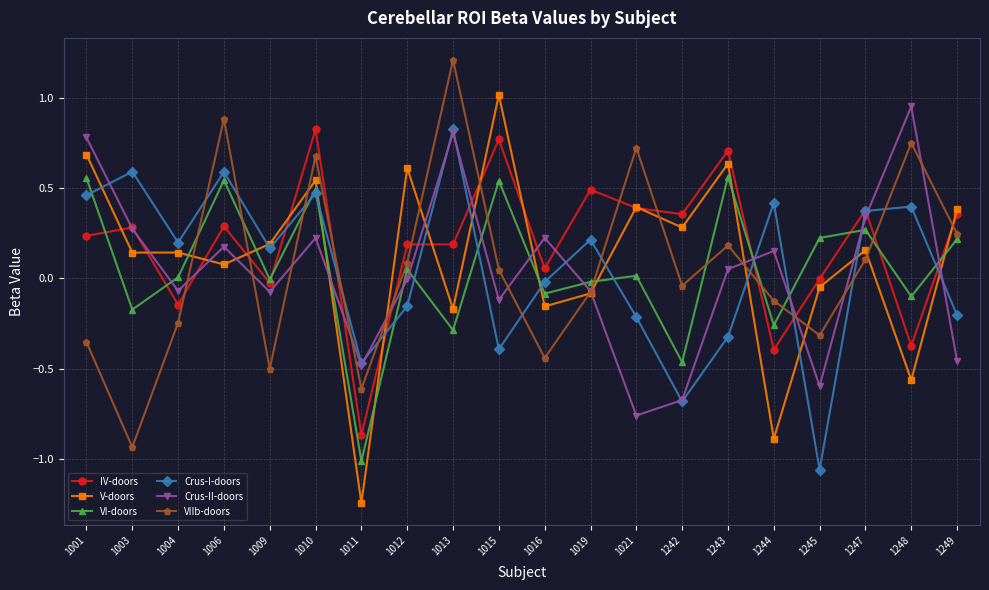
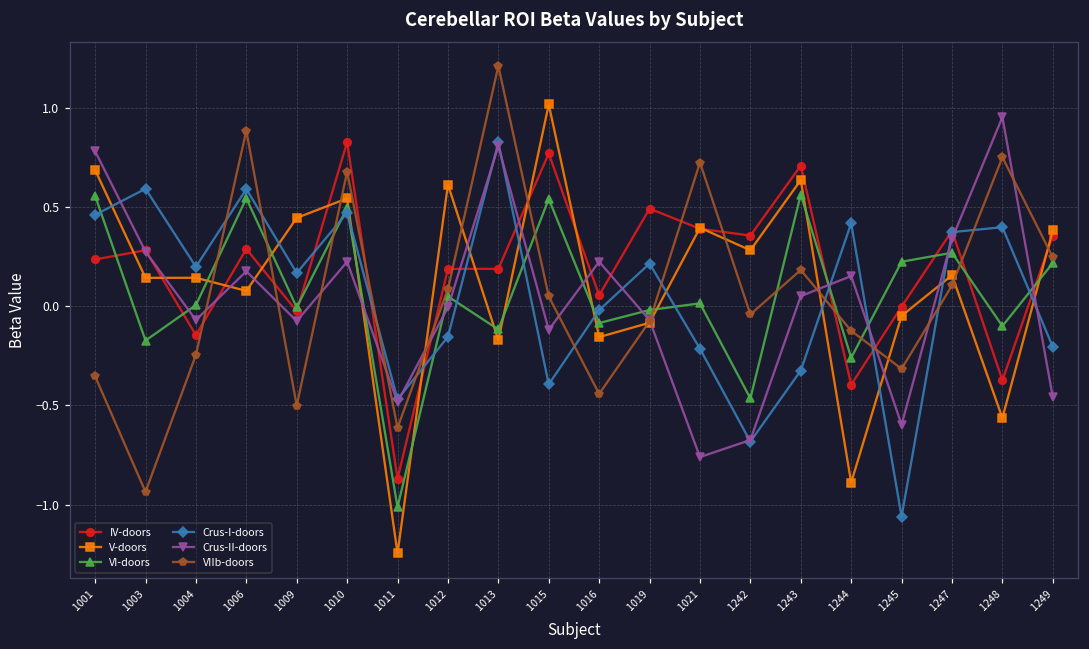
V-doors, 1009: 0.19 -> 0.45
VI-doors, 1013: -0.29 -> -0.12
